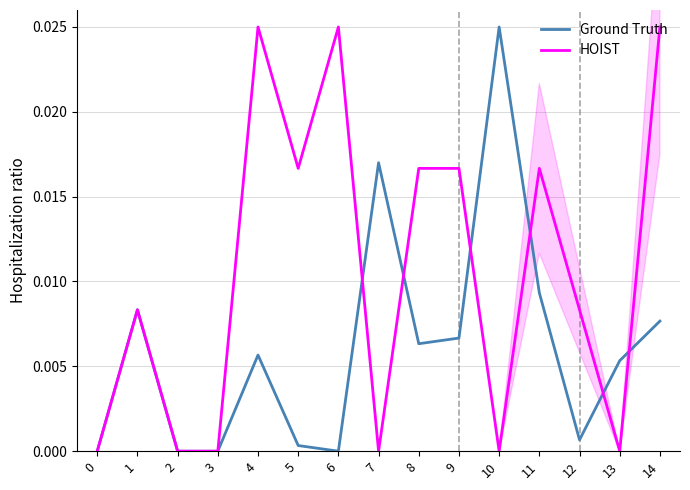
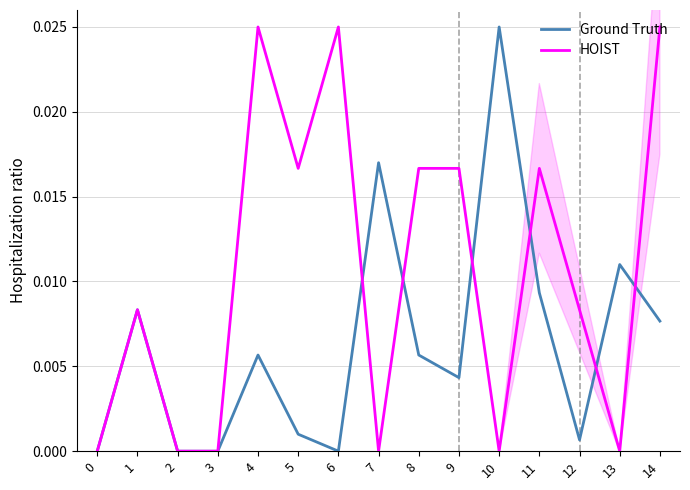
Ground Truth, 5: 0.0003 -> 0.0010
Ground Truth, 8: 0.0063 -> 0.0057
Ground Truth, 9: 0.0067 -> 0.0043
Ground Truth, 13: 0.0053 -> 0.0110
